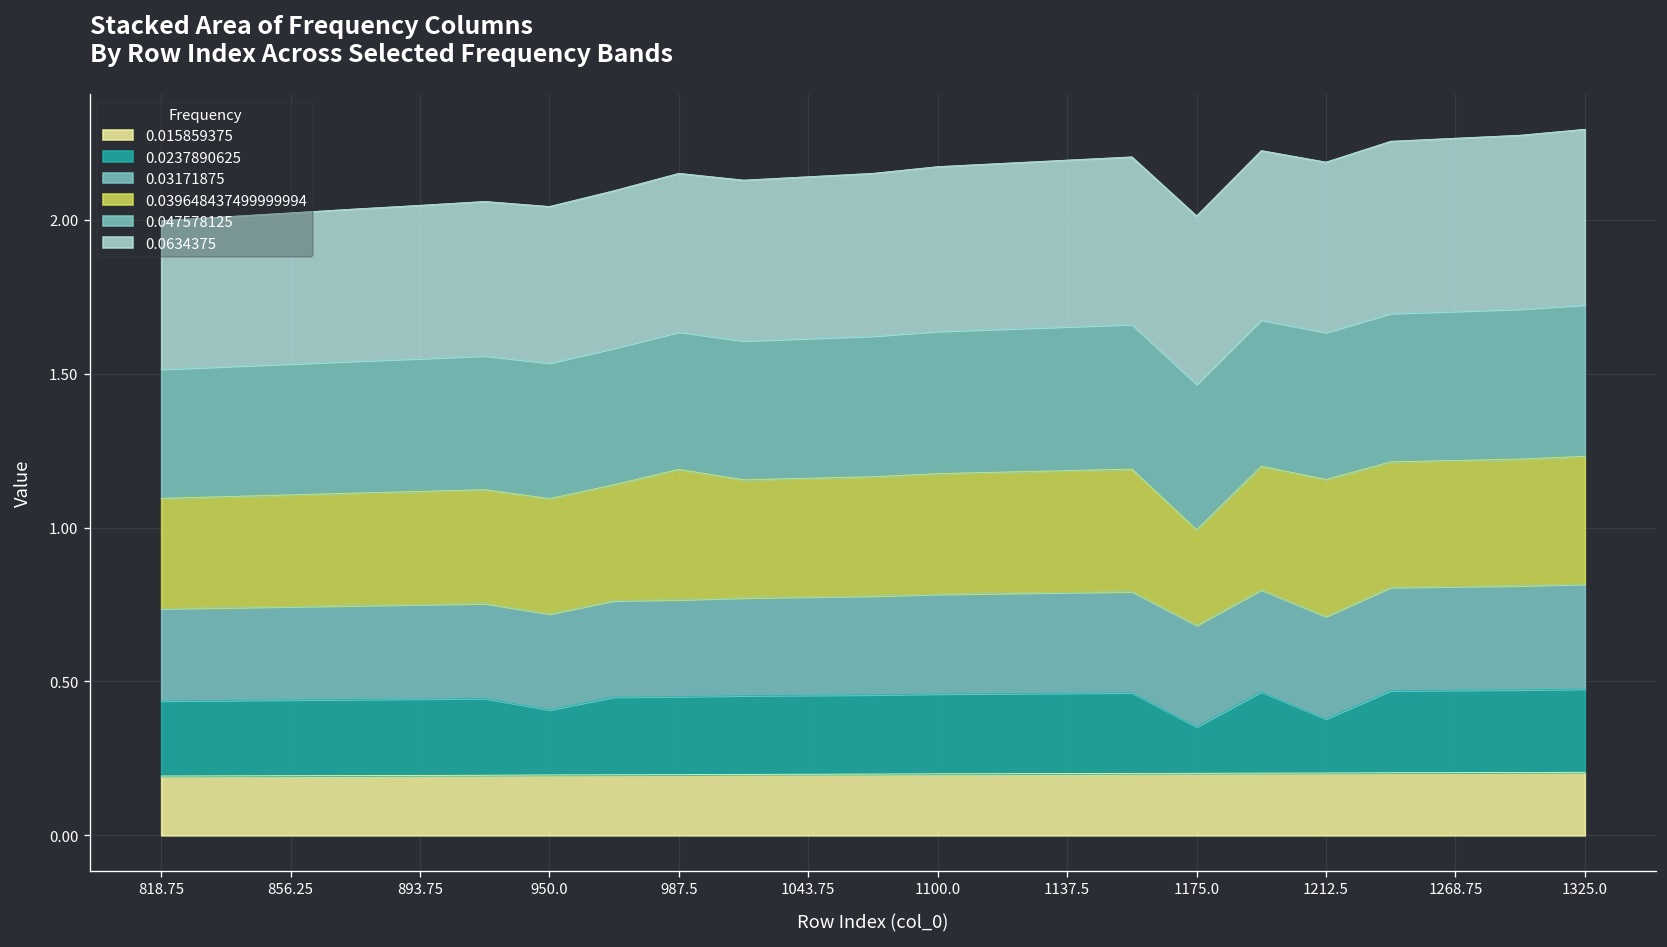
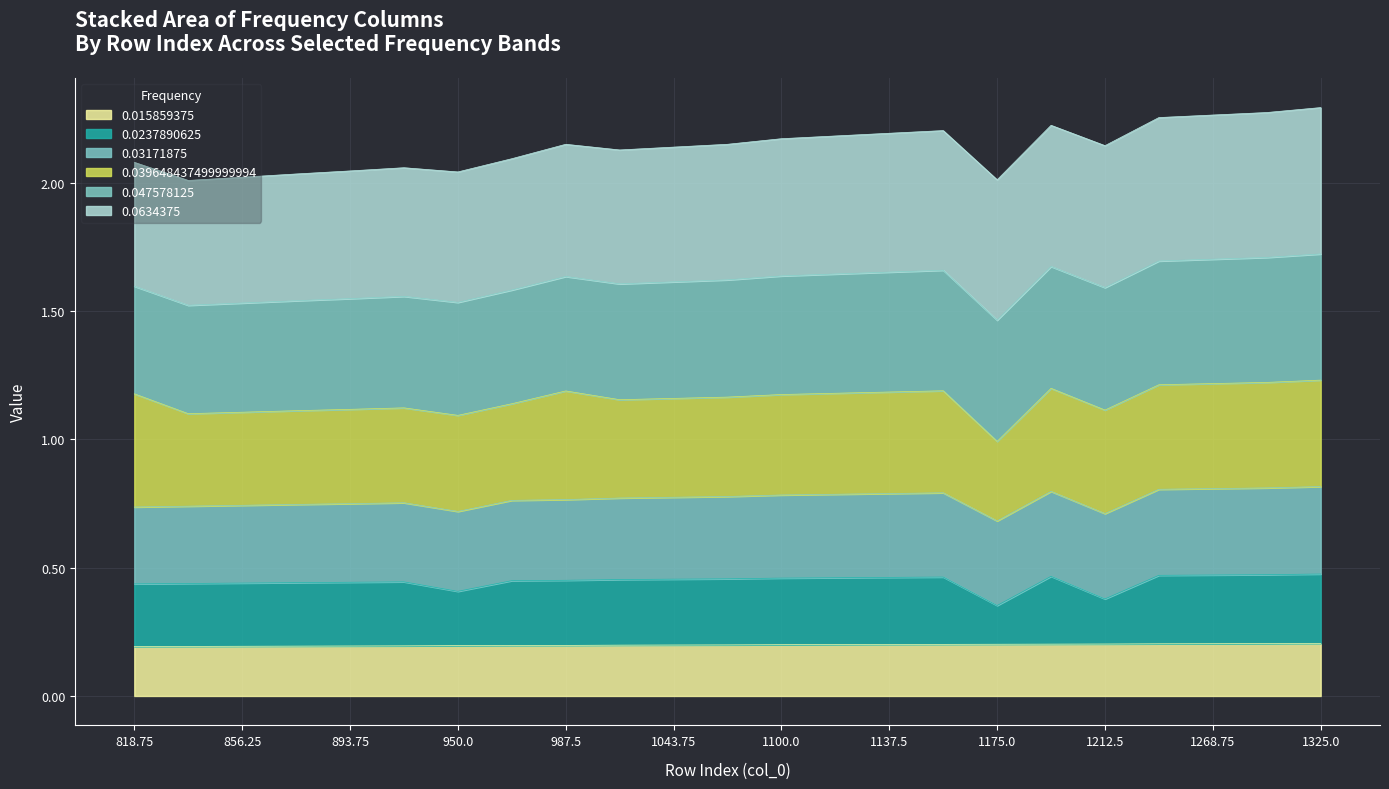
0.039648437499999994, 818.75: 0.36 -> 0.44
0.039648437499999994, 1212.5: 0.45 -> 0.40
